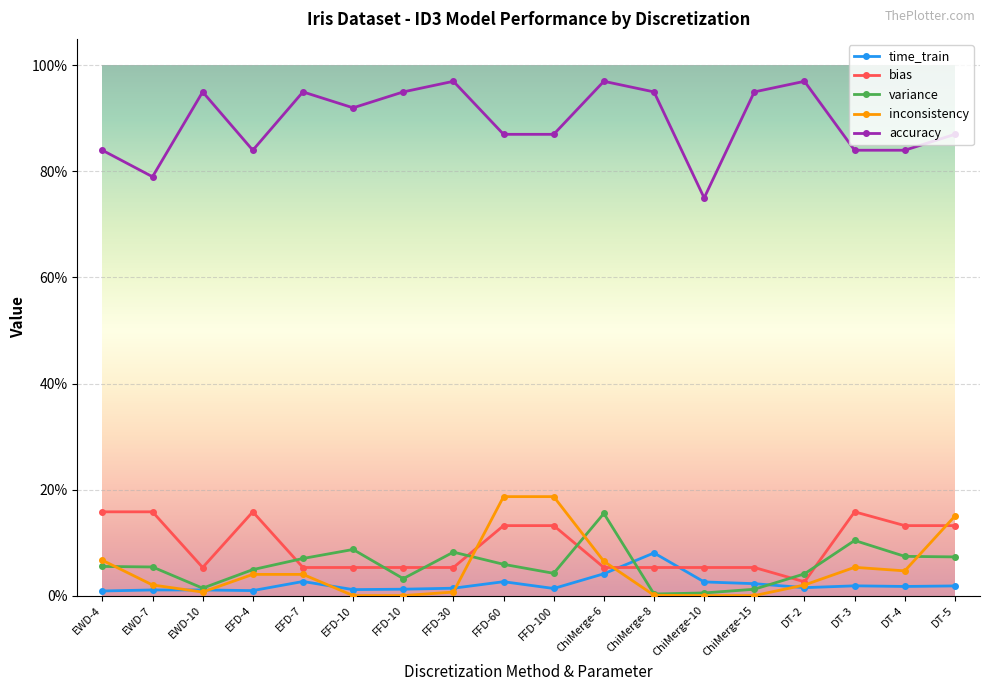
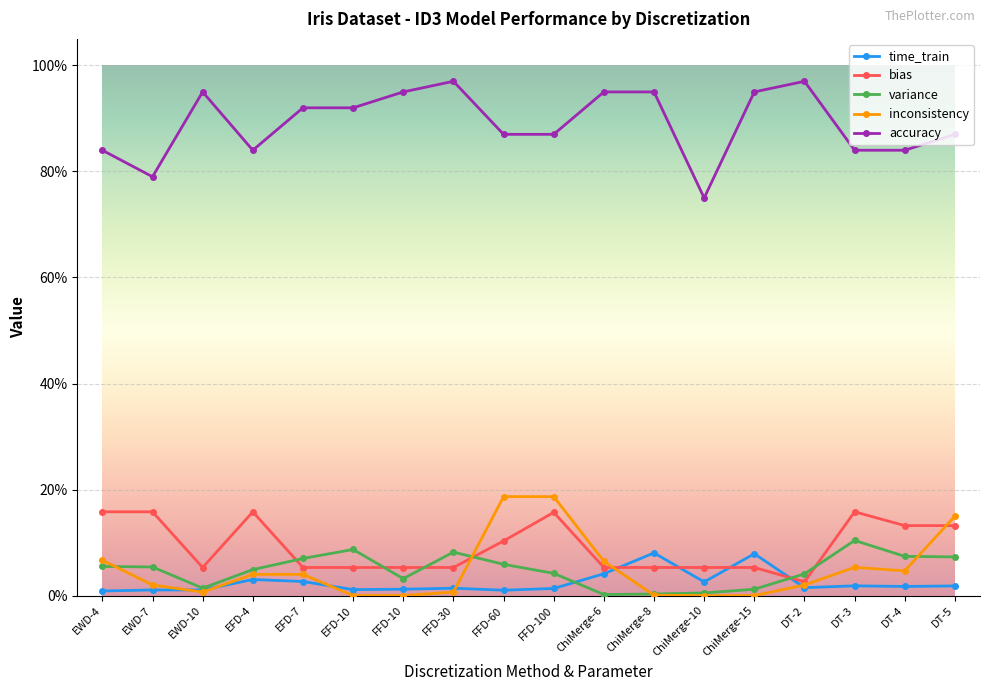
time_train, EFD-4: 1% -> 3%
accuracy, EFD-7: 95% -> 92%
time_train, FFD-60: 3% -> 1%
bias, FFD-60: 13% -> 10%
bias, FFD-100: 13% -> 16%
variance, ChiMerge-6: 16% -> 0%
accuracy, ChiMerge-6: 97% -> 95%
time_train, ChiMerge-15: 2% -> 8%
